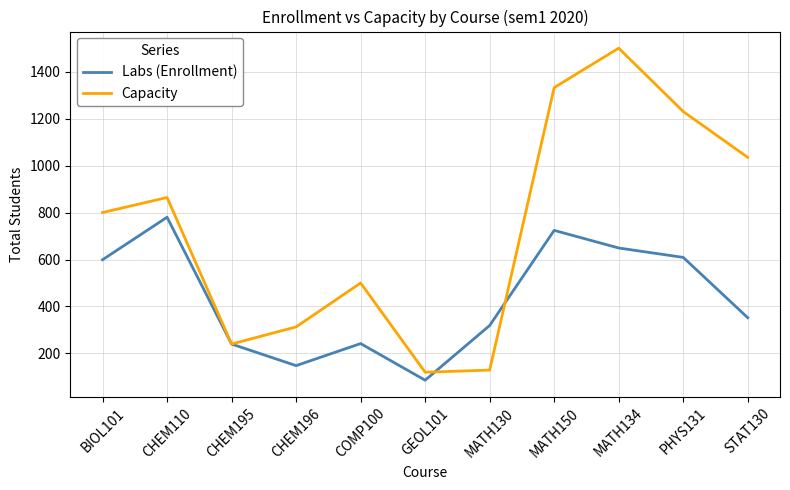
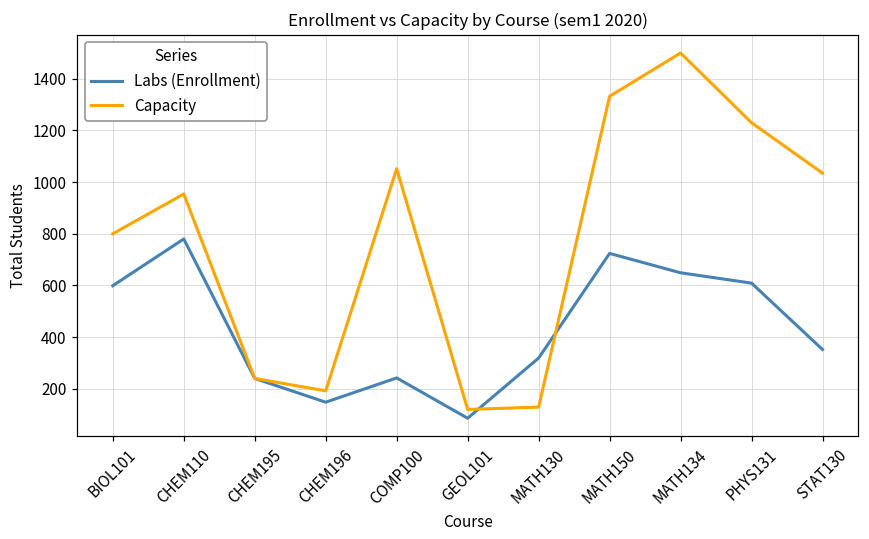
Capacity, CHEM110: 860 -> 950
Capacity, CHEM196: 310 -> 190
Capacity, COMP100: 500 -> 1050
